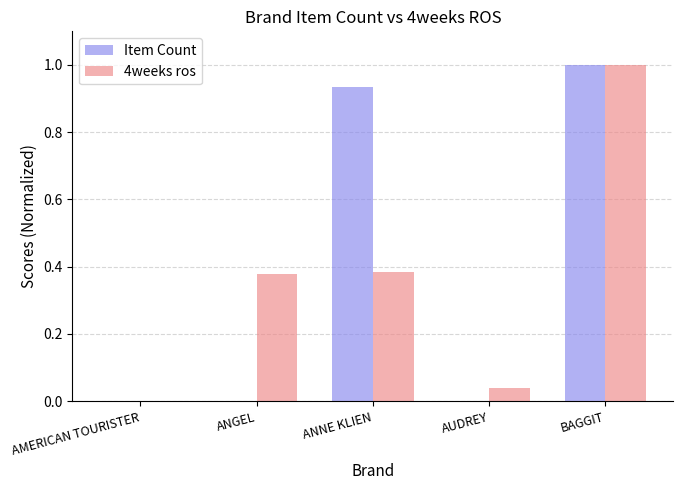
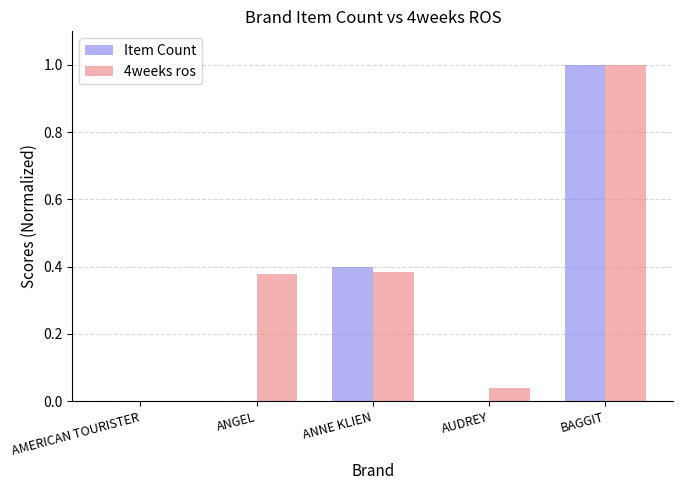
Item Count, ANNE KLIEN: 0.93 -> 0.40
